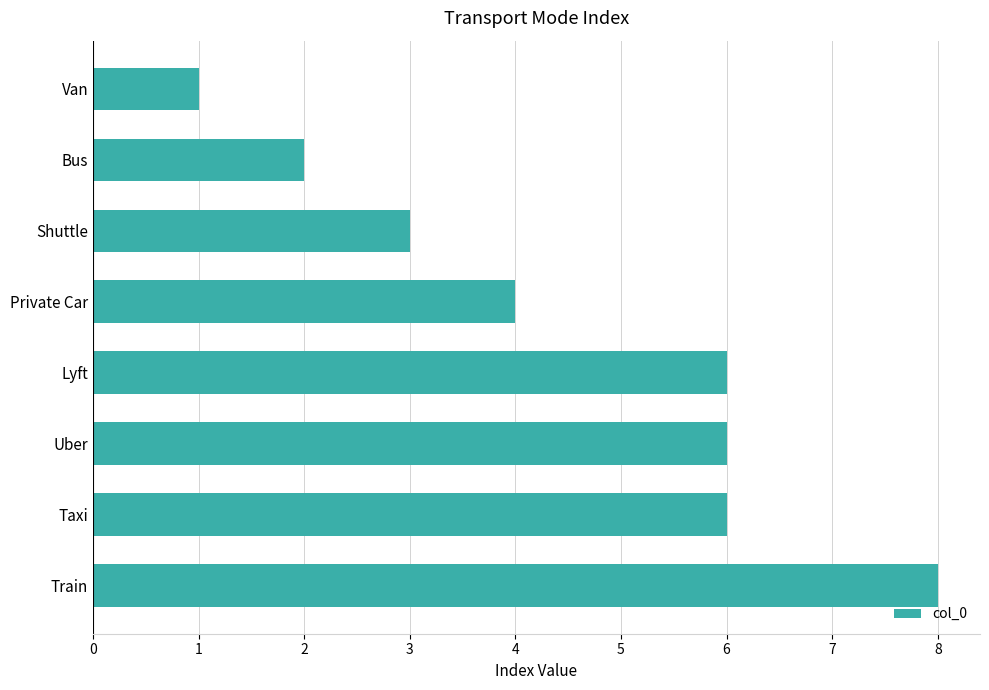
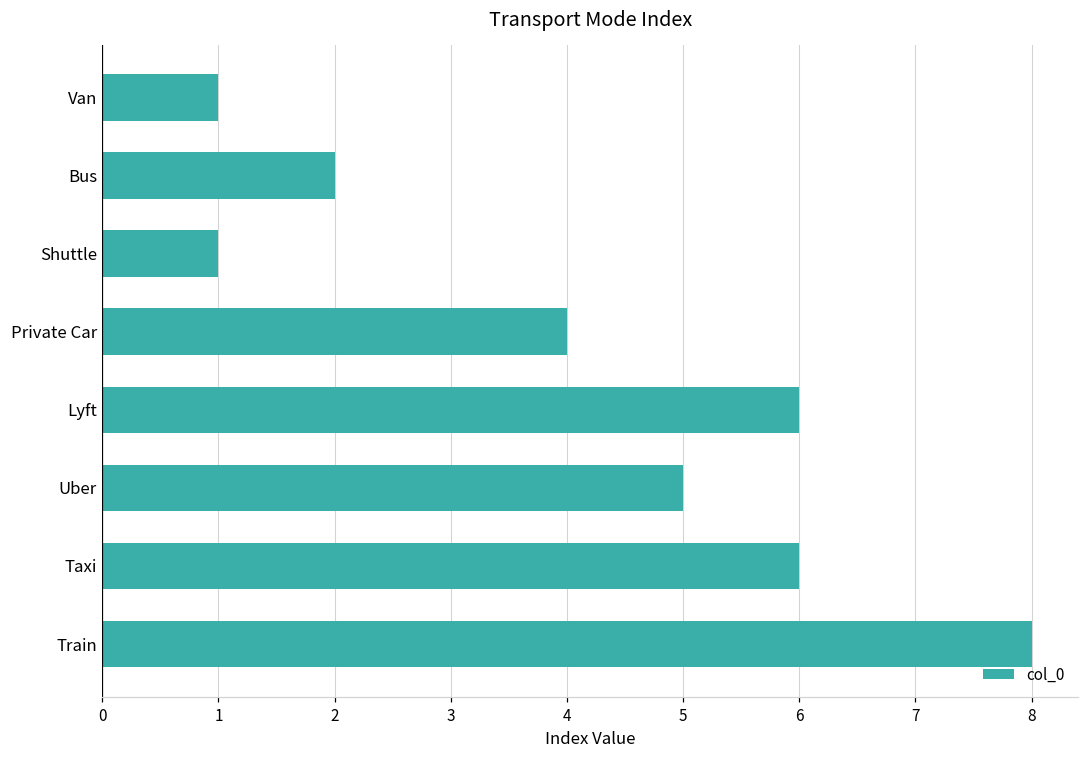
Shuttle: 3 -> 1
Uber: 6 -> 5
